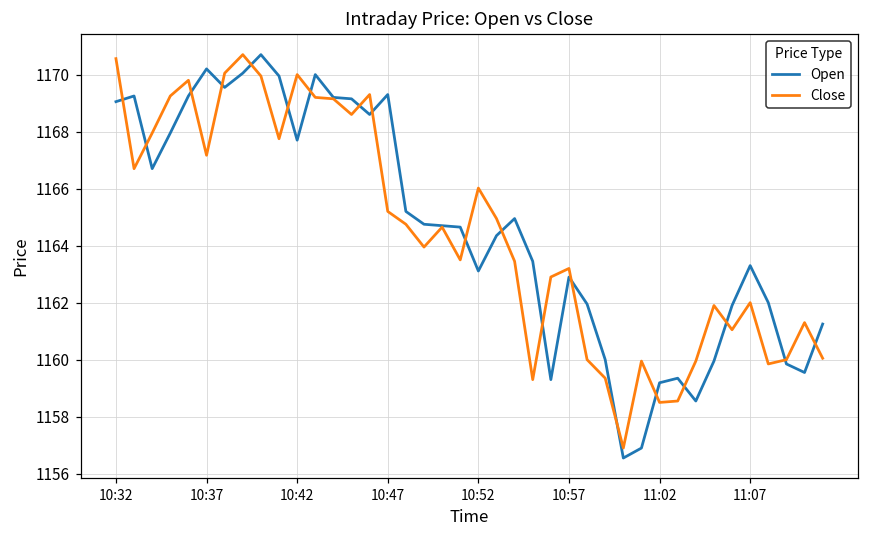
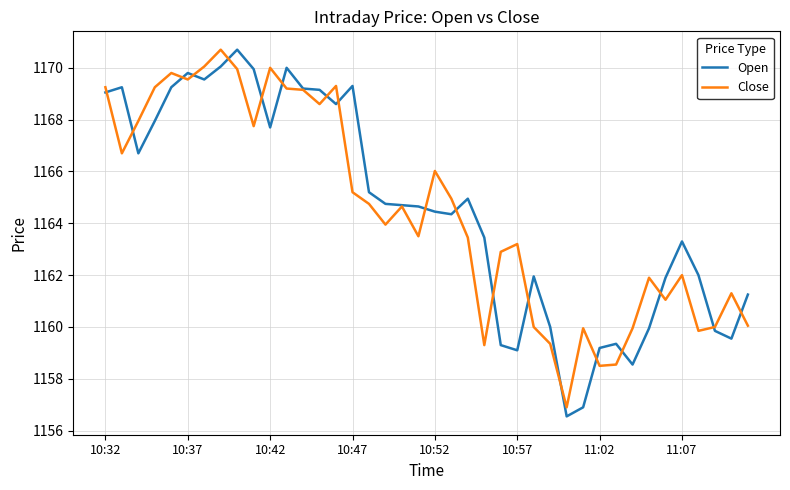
Close, 10:32: 1170.6 -> 1169.3
Open, 10:37: 1170.2 -> 1169.8
Close, 10:37: 1167.2 -> 1169.6
Open, 10:52: 1163.1 -> 1164.5
Open, 10:57: 1162.9 -> 1159.1
